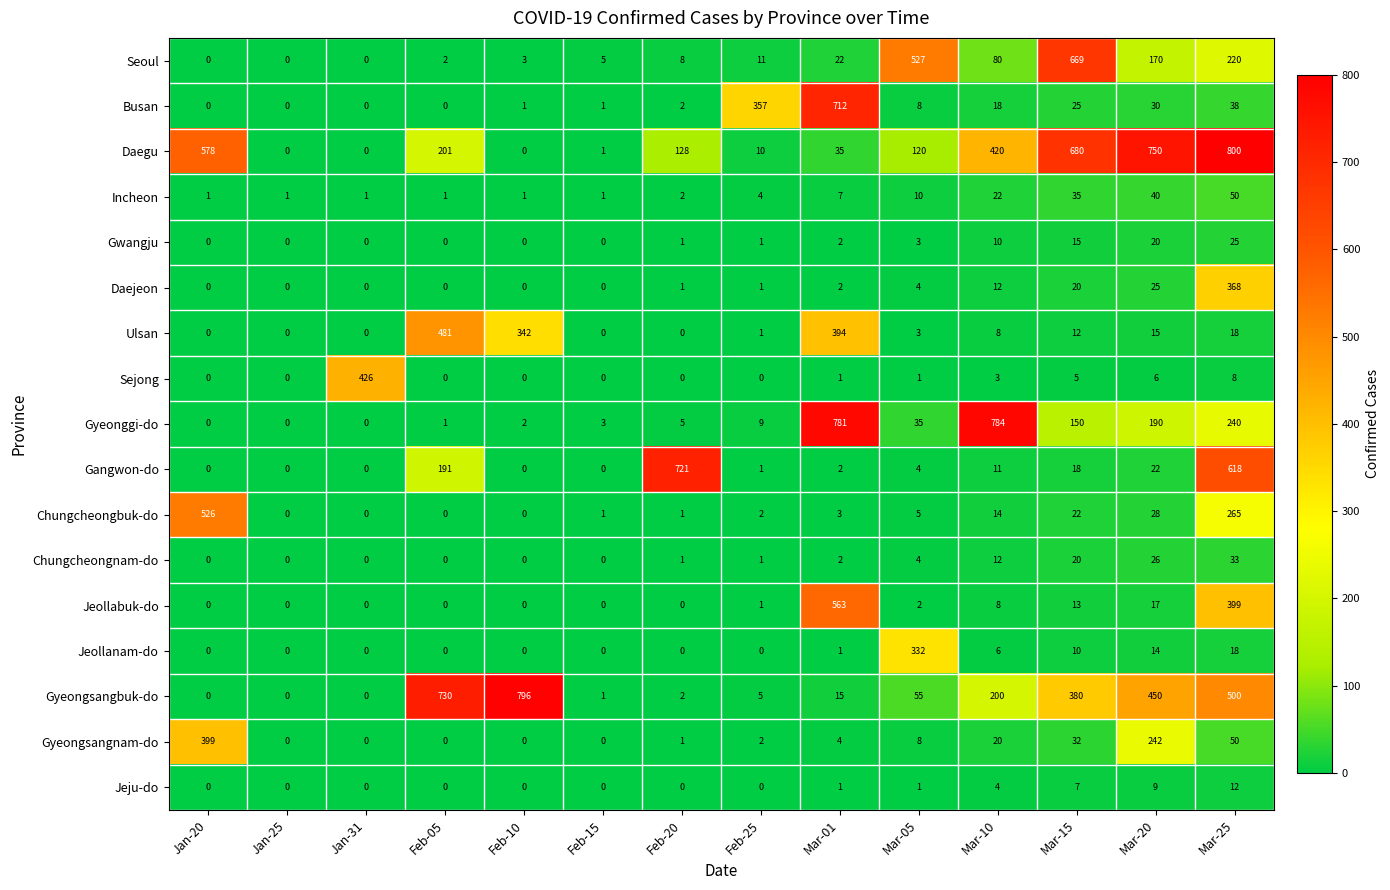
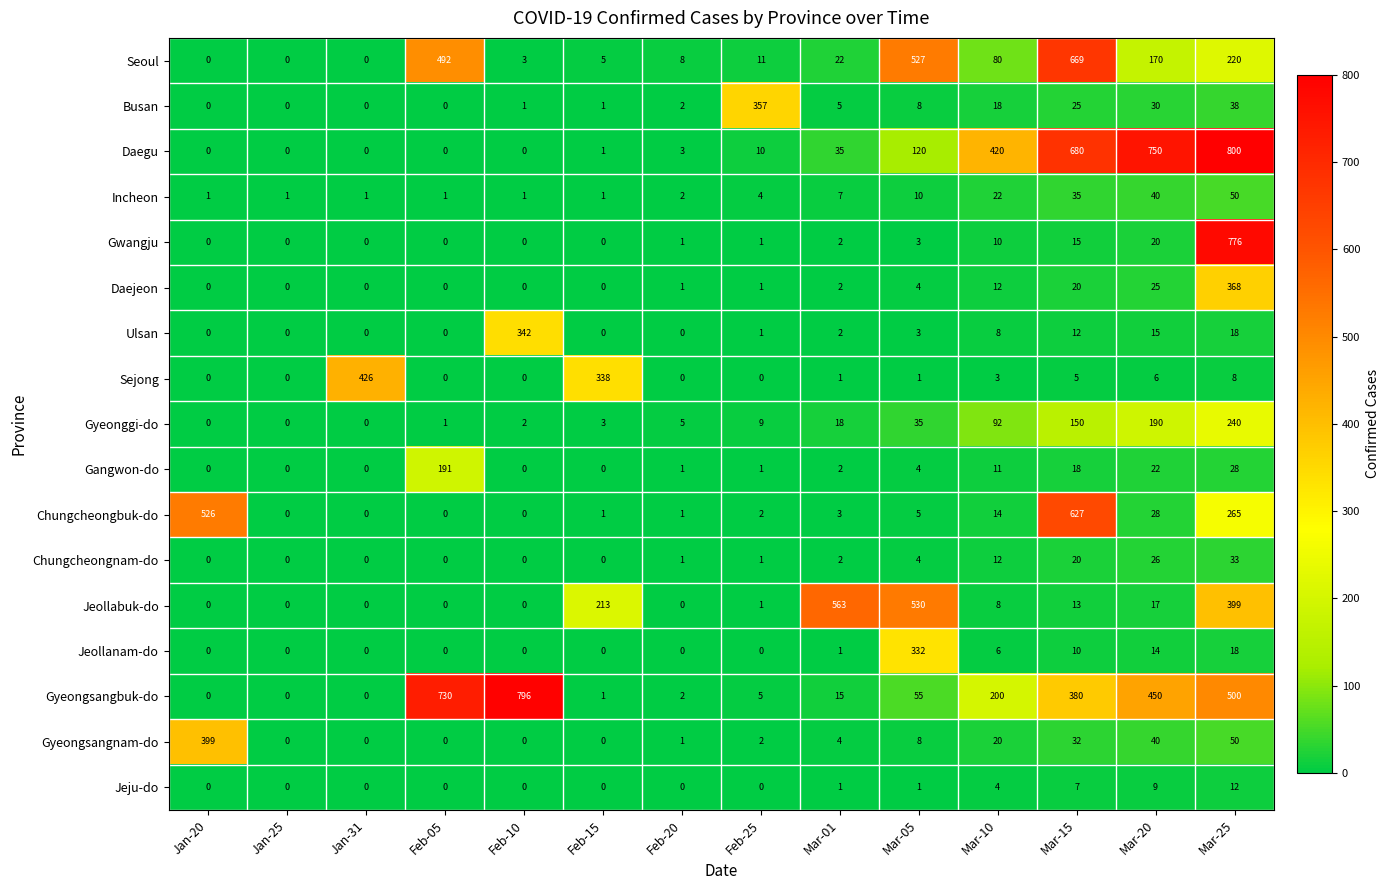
Seoul, Feb-05: 2 -> 492
Busan, Mar-01: 712 -> 5
Daegu, Jan-20: 578 -> 0
Daegu, Feb-05: 201 -> 0
Daegu, Feb-20: 128 -> 3
Gwangju, Mar-25: 25 -> 776
Ulsan, Feb-05: 481 -> 0
Ulsan, Mar-01: 394 -> 2
Sejong, Feb-15: 0 -> 338
Gyeonggi-do, Mar-01: 781 -> 18
Gyeonggi-do, Mar-10: 784 -> 92
Gangwon-do, Feb-20: 721 -> 1
Gangwon-do, Mar-25: 618 -> 28
Chungcheongbuk-do, Mar-15: 22 -> 627
Jeollabuk-do, Feb-15: 0 -> 213
Jeollabuk-do, Mar-05: 2 -> 530
Gyeongsangnam-do, Mar-20: 242 -> 40
